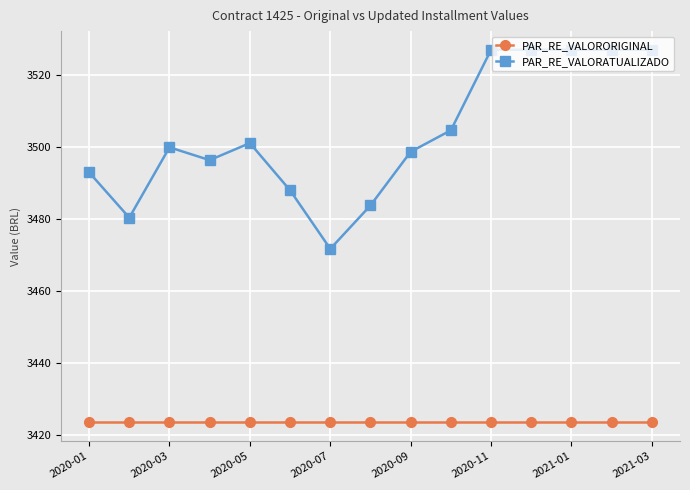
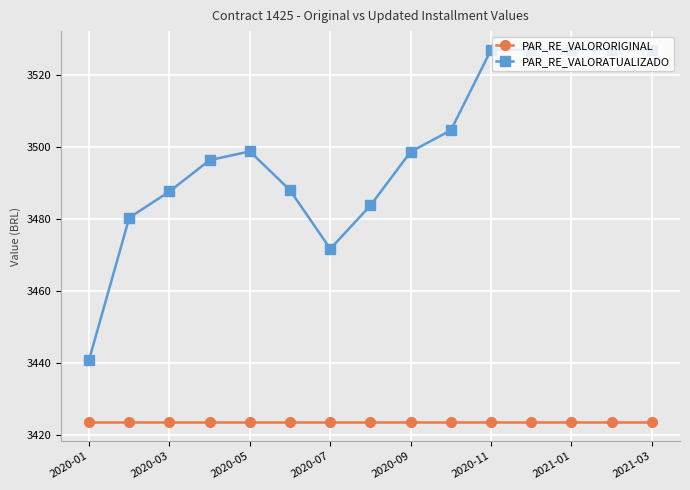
PAR_RE_VALORATUALIZADO, 2020-01: 3493 -> 3441
PAR_RE_VALORATUALIZADO, 2020-03: 3500 -> 3488
PAR_RE_VALORATUALIZADO, 2020-05: 3501 -> 3499
